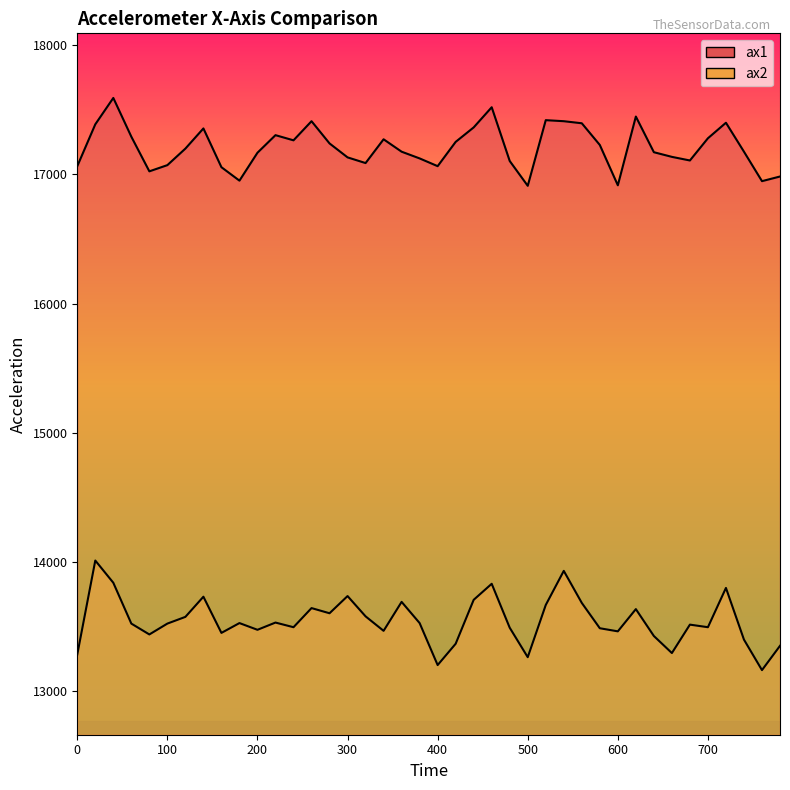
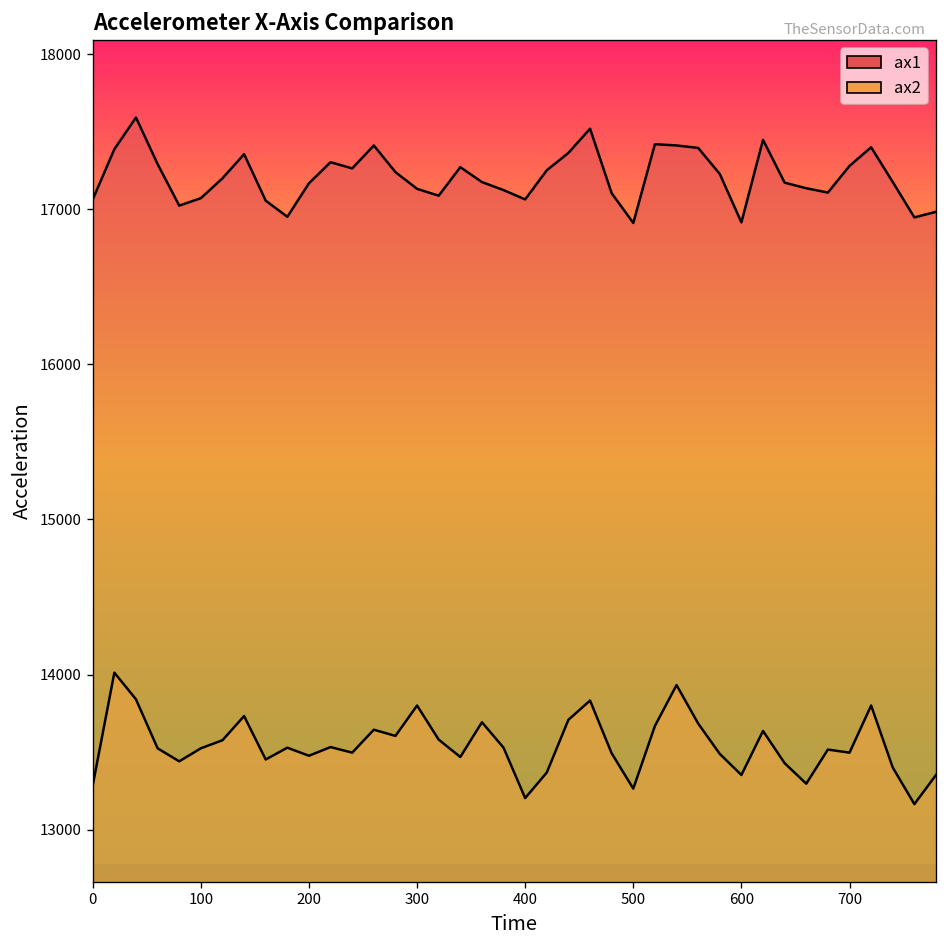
ax2, 300: 13740 -> 13800
ax2, 600: 13460 -> 13350
